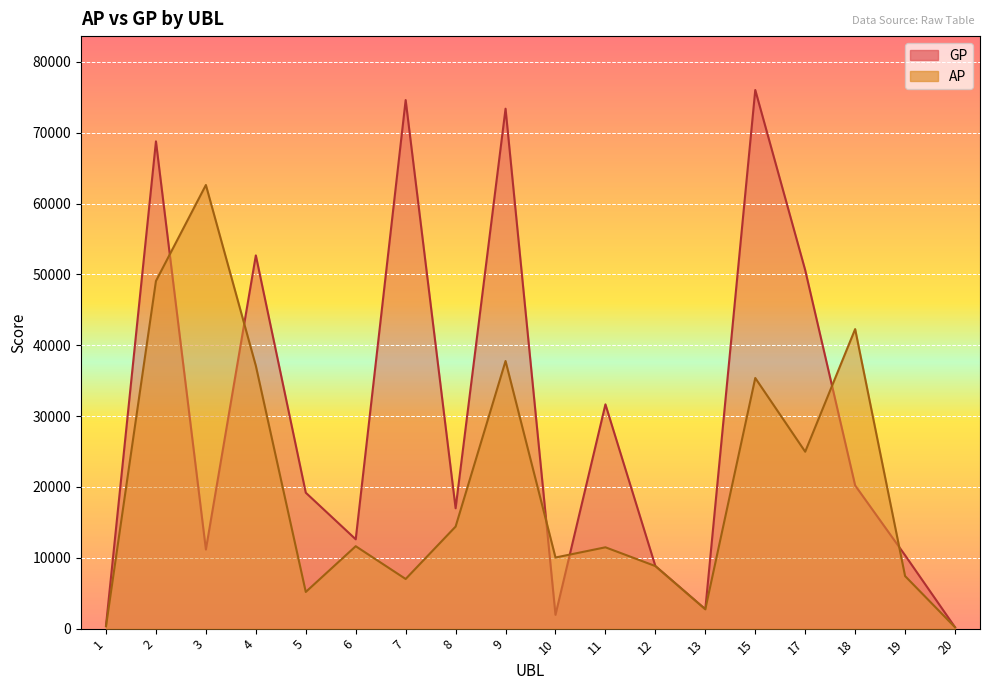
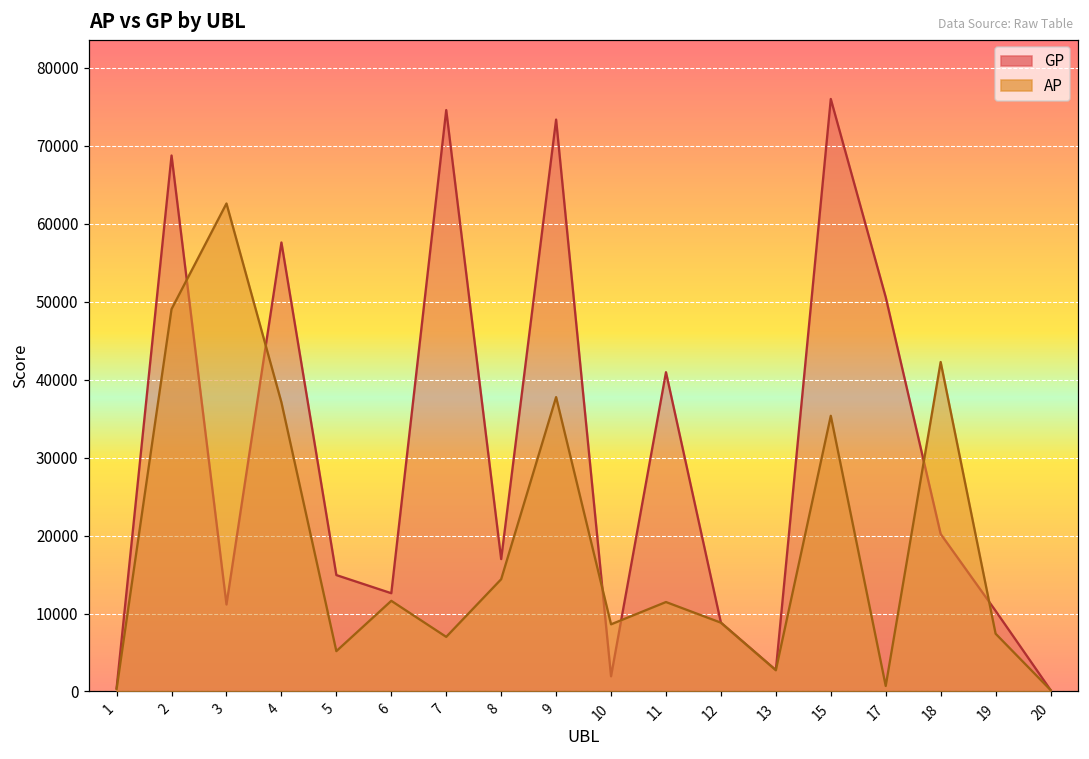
GP, 4: 53000 -> 58000
GP, 5: 19000 -> 15000
AP, 10: 10000 -> 9000
GP, 11: 32000 -> 41000
AP, 17: 25000 -> 1000
